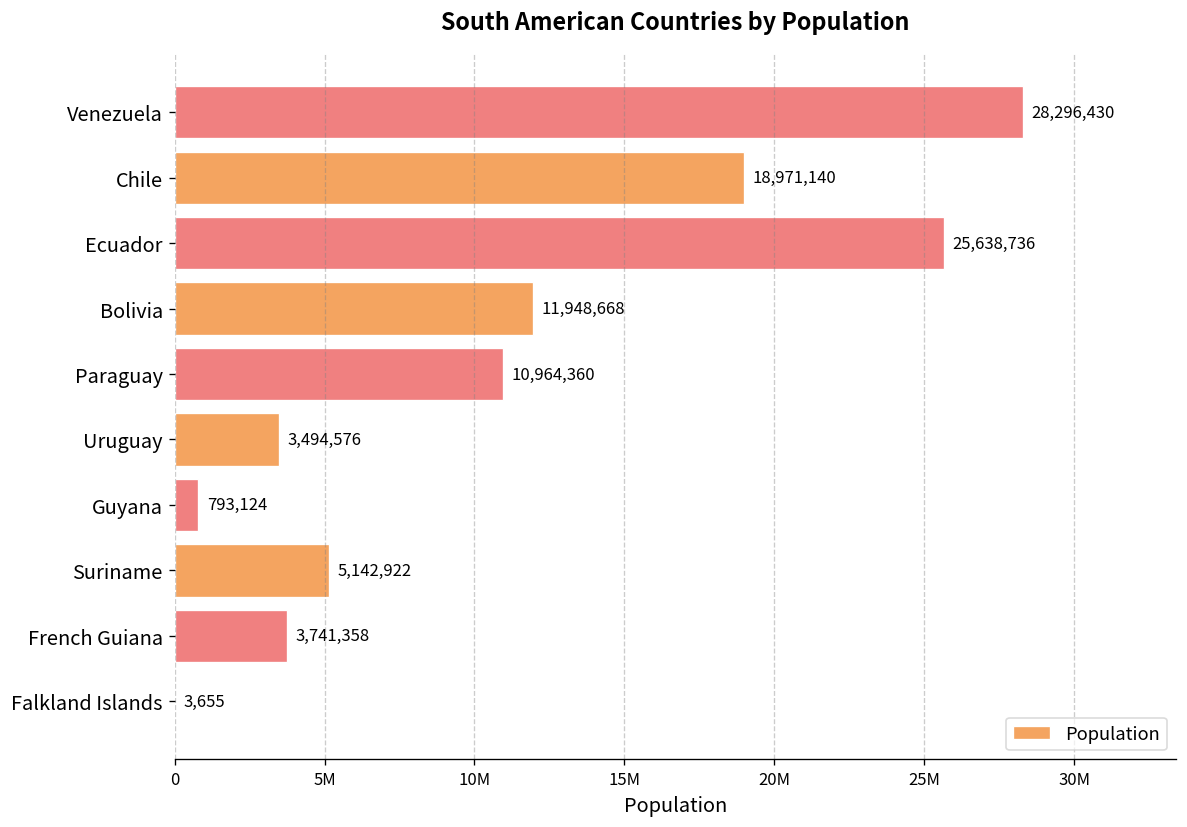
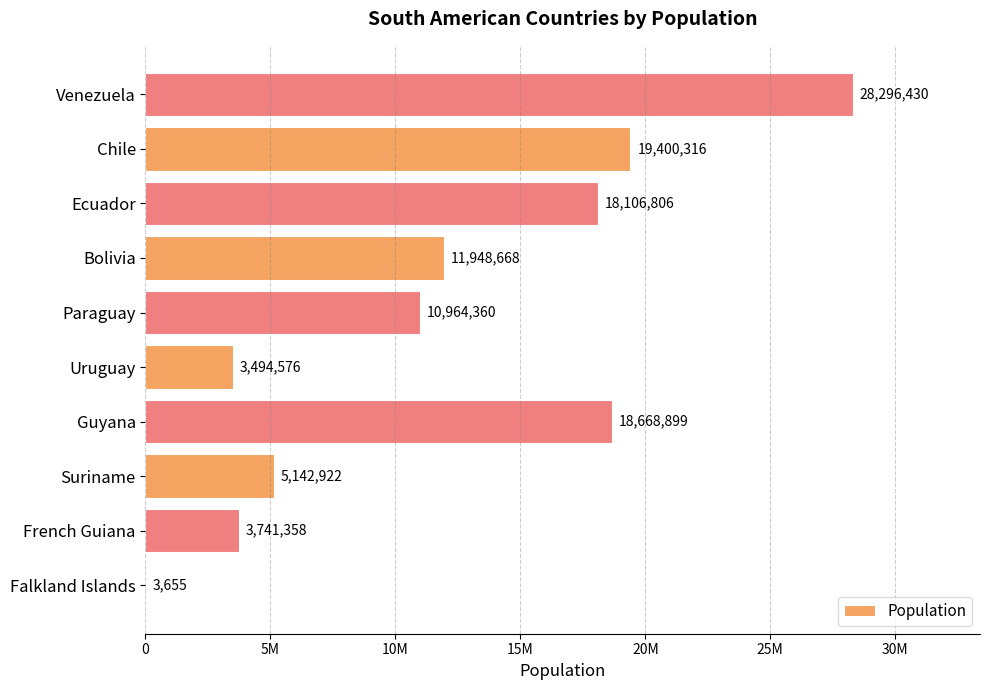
Chile: 18,971,140 -> 19,400,316
Ecuador: 25,638,736 -> 18,106,806
Guyana: 793,124 -> 18,668,899
